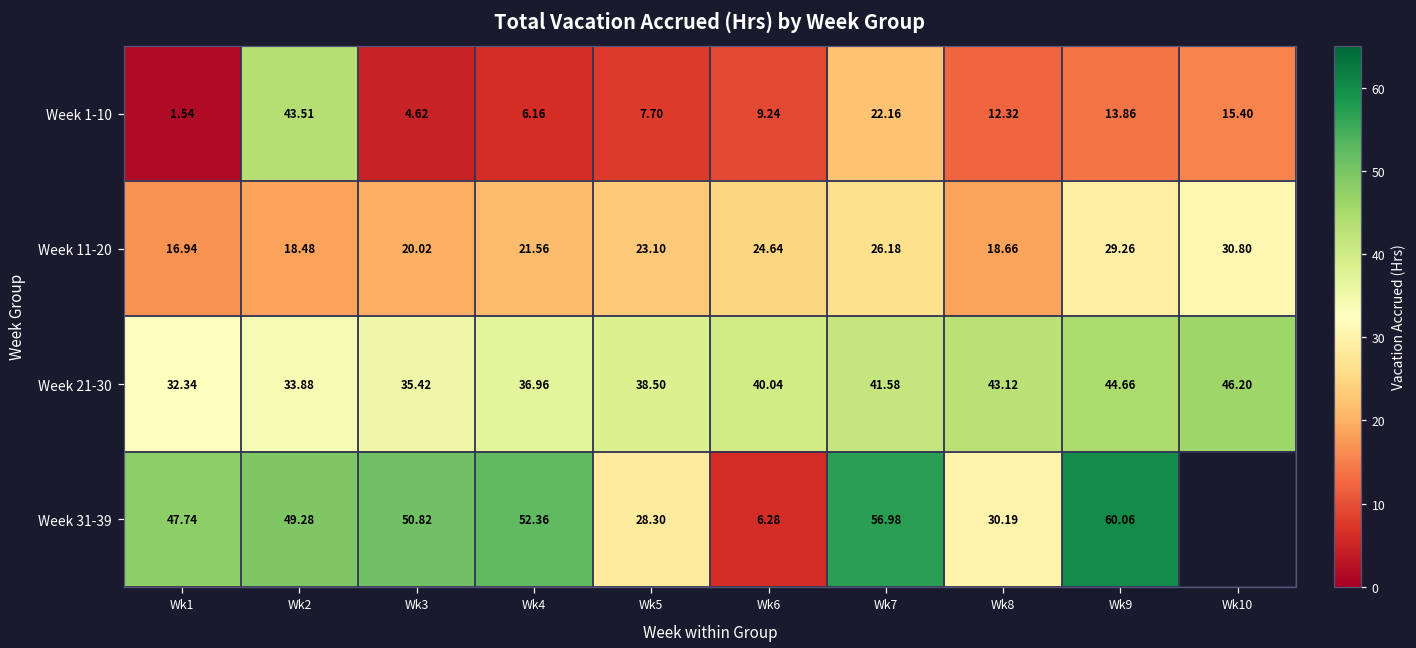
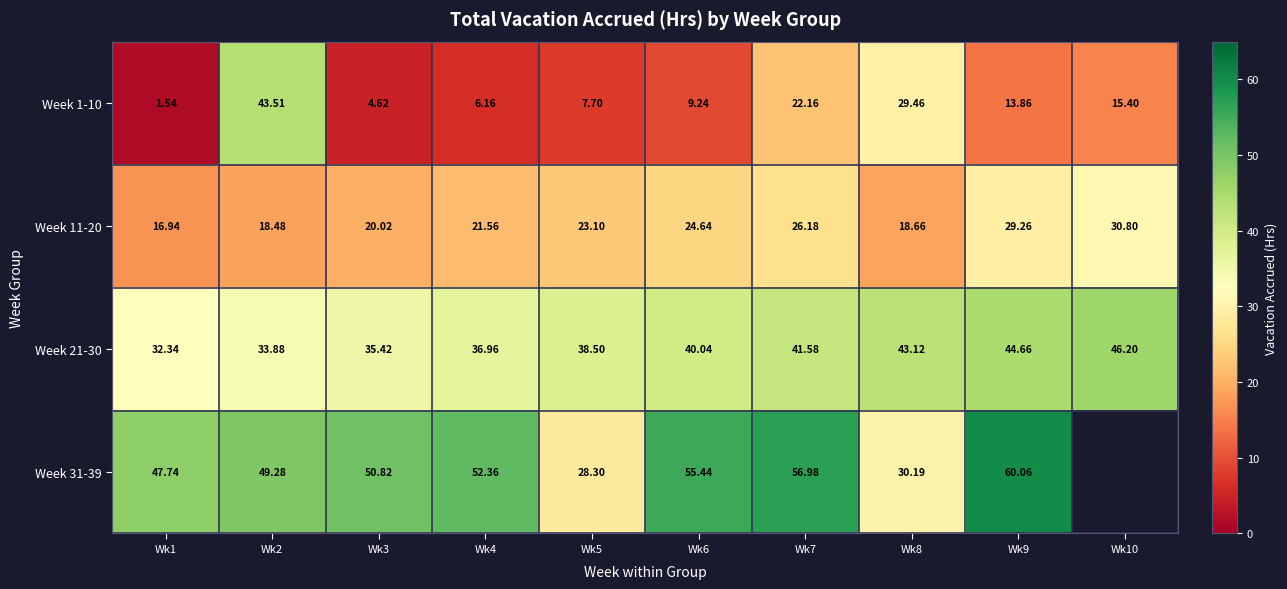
Week 1-10, Wk8: 12.32 -> 29.46
Week 31-39, Wk6: 6.28 -> 55.44
